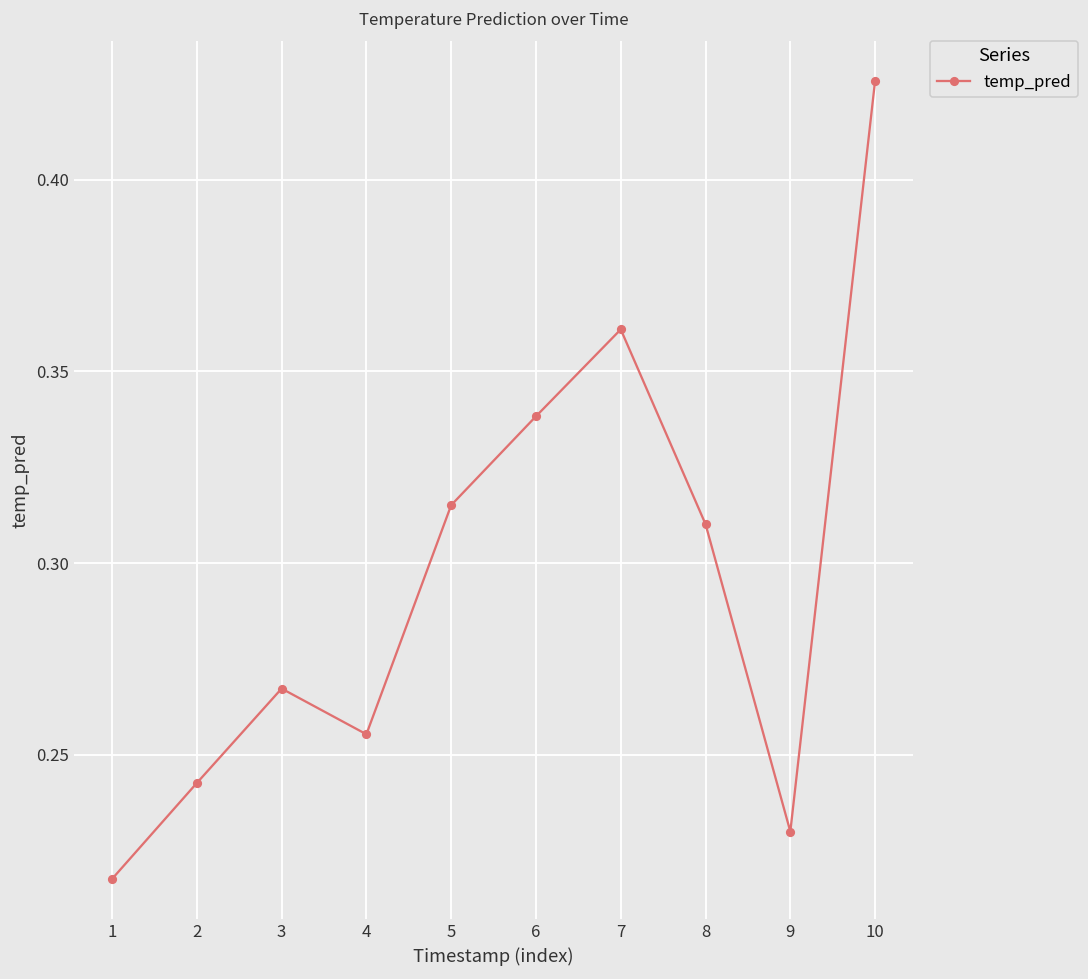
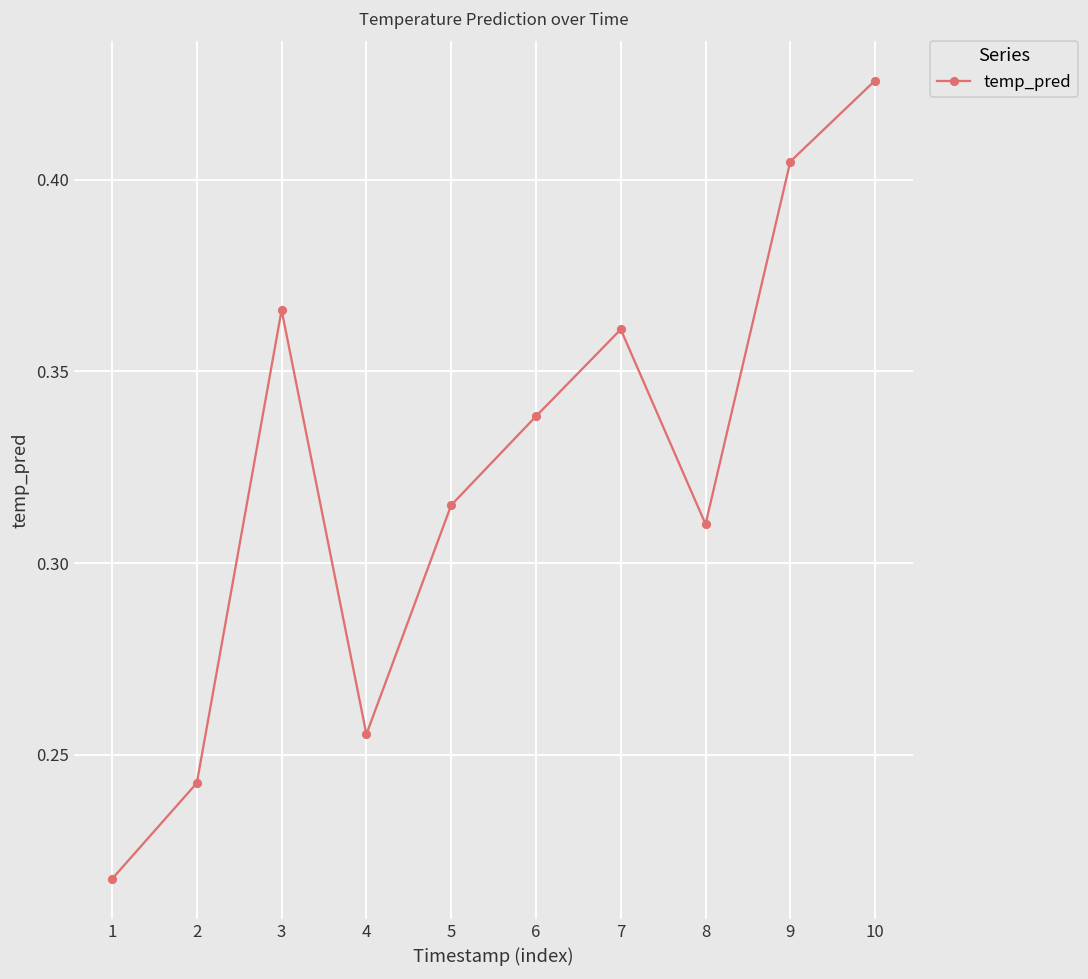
3: 0.267 -> 0.366
9: 0.230 -> 0.405
